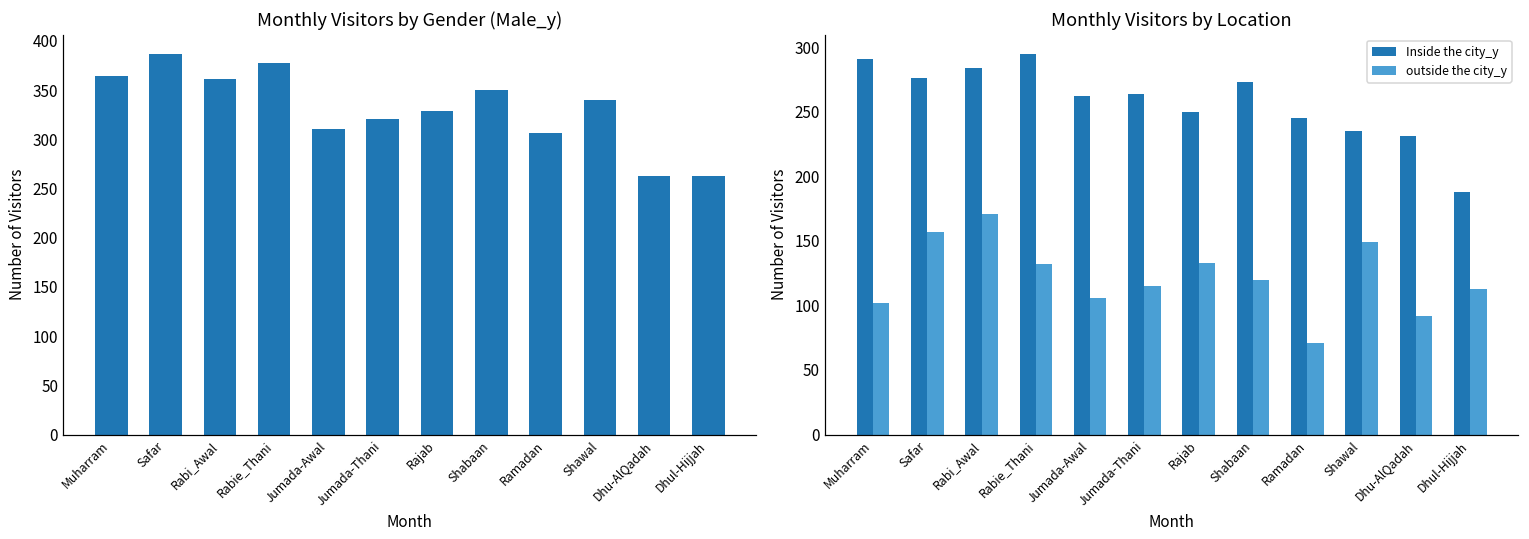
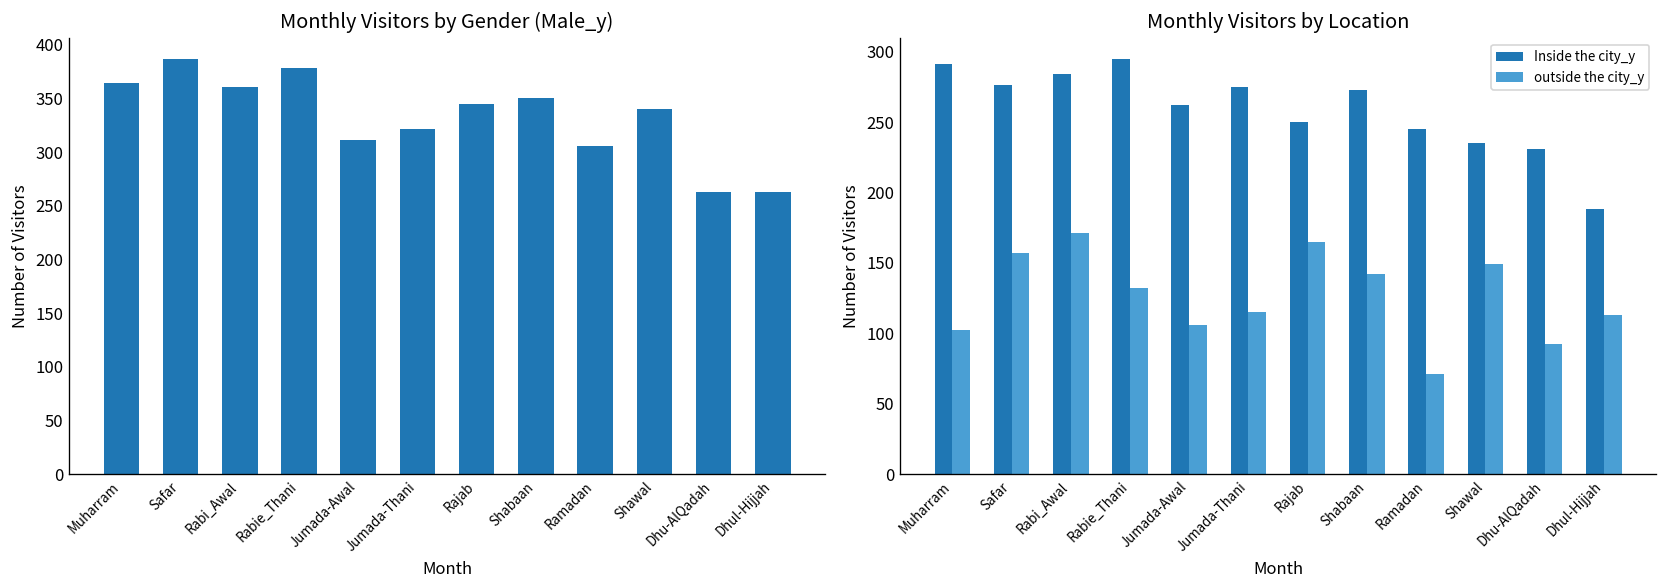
Monthly Visitors by Gender (Male_y), Rajab: 330 -> 350
Monthly Visitors by Location, Inside the city_y, Jumada-Thani: 264 -> 275
Monthly Visitors by Location, outside the city_y, Rajab: 133 -> 165
Monthly Visitors by Location, outside the city_y, Shabaan: 120 -> 142
